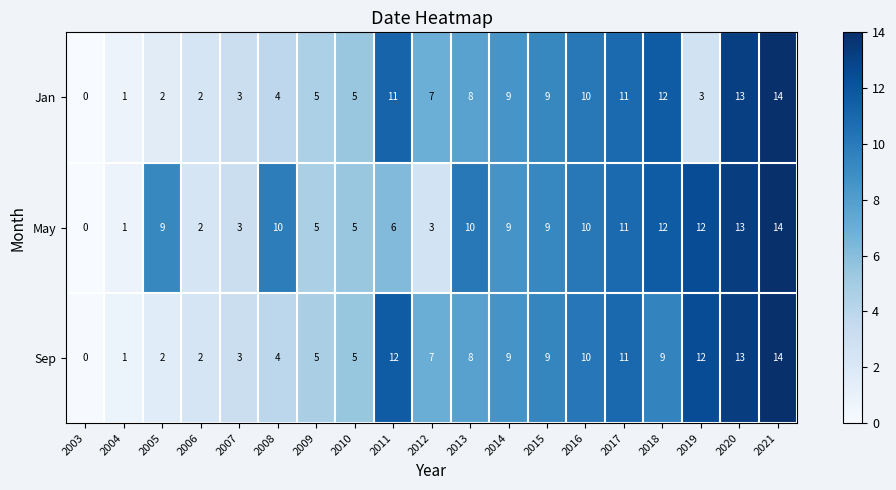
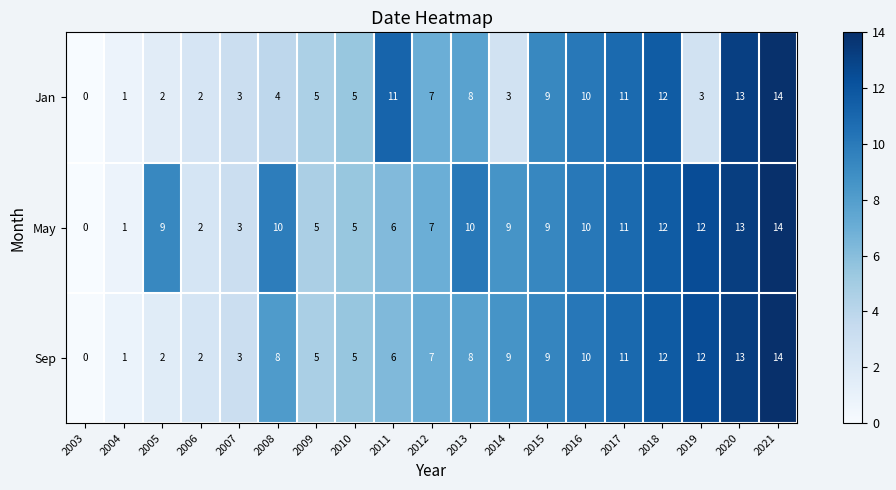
Jan, 2014: 9 -> 3
May, 2012: 3 -> 7
Sep, 2008: 4 -> 8
Sep, 2011: 12 -> 6
Sep, 2018: 9 -> 12
